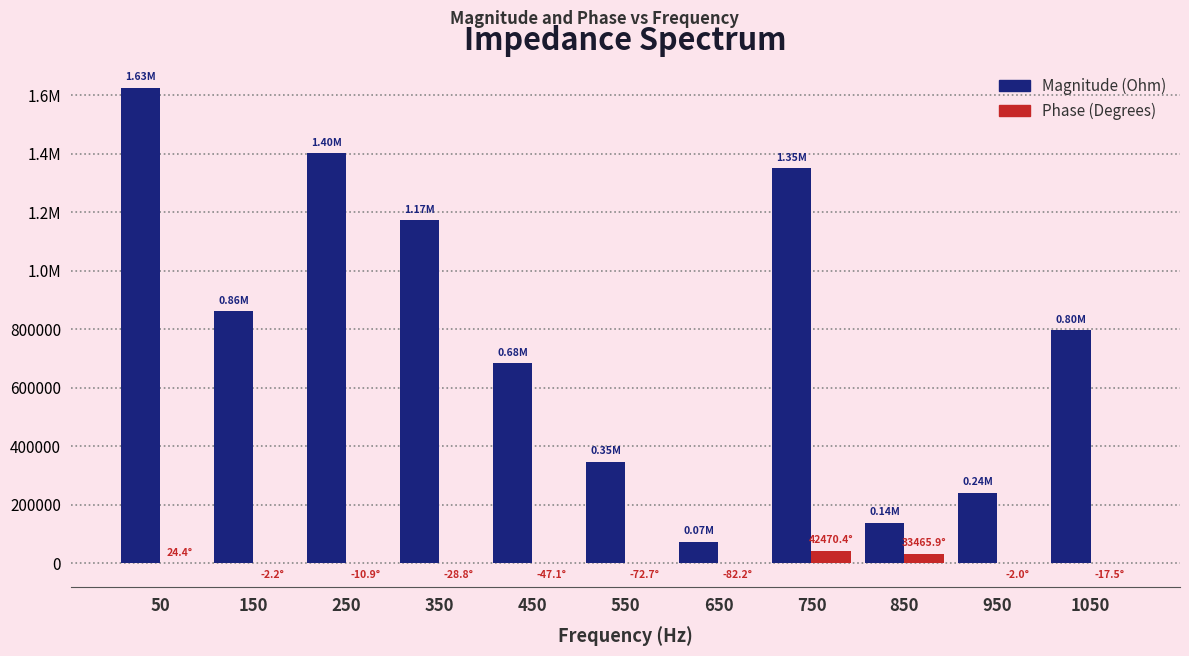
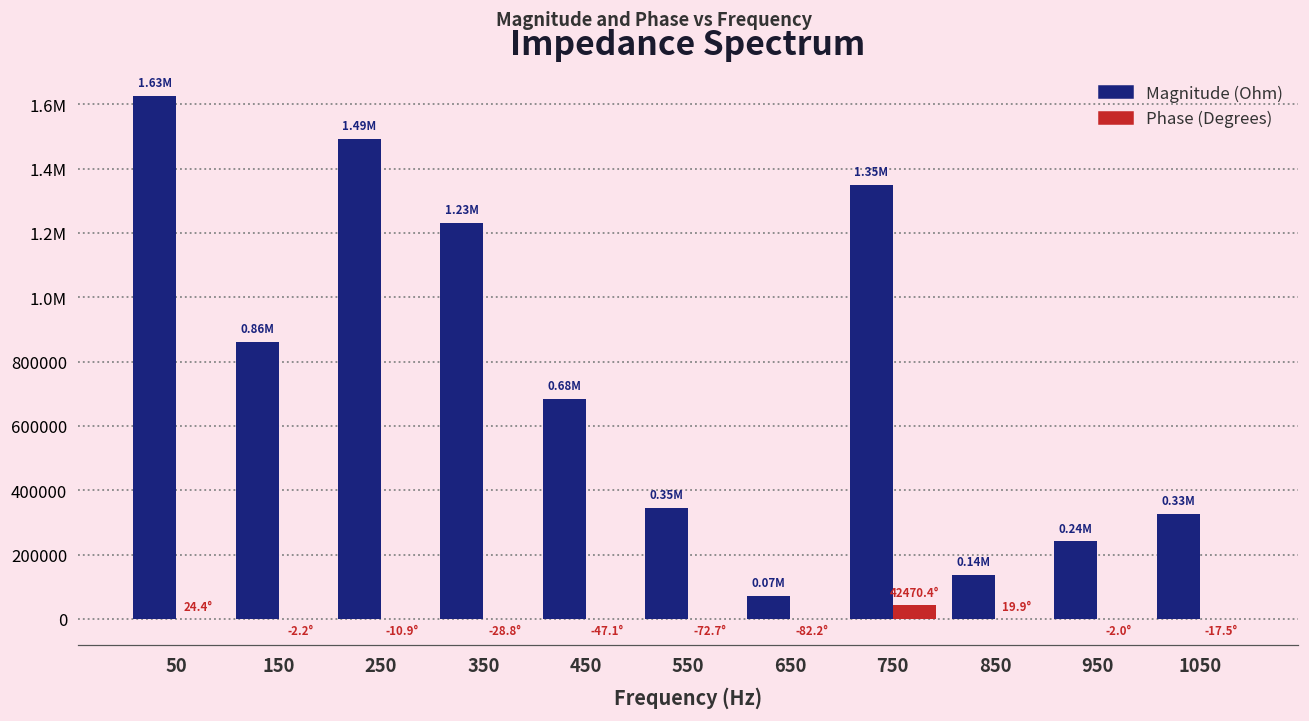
Magnitude (Ohm), 250: 1.40M -> 1.49M
Magnitude (Ohm), 350: 1.17M -> 1.23M
Phase (Degrees), 850: 33465.9° -> 19.9°
Magnitude (Ohm), 1050: 0.80M -> 0.33M
